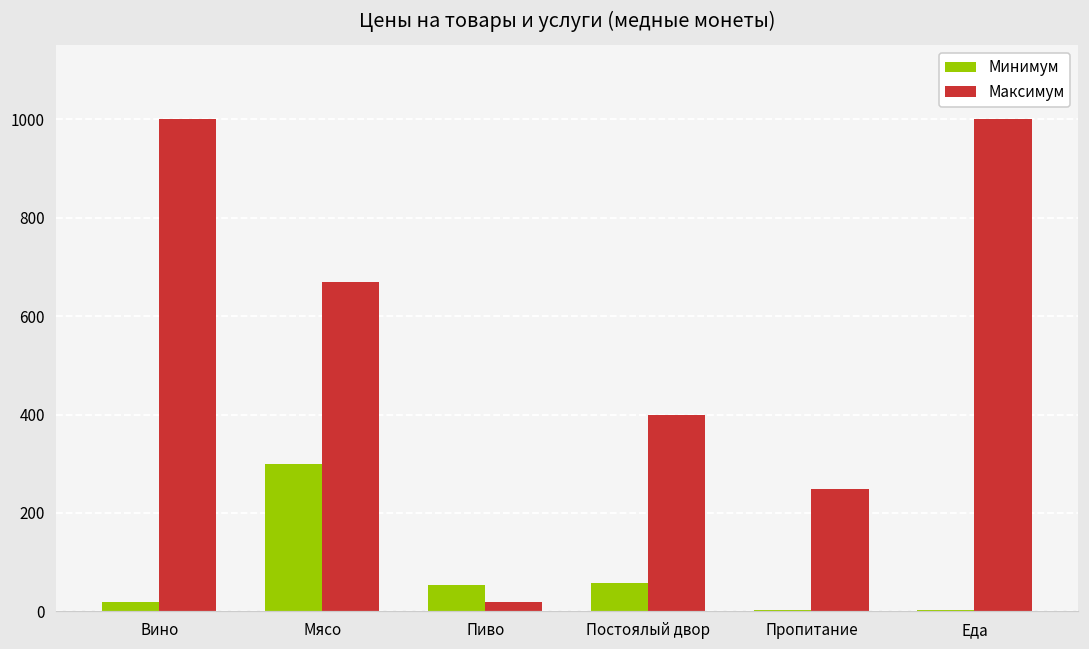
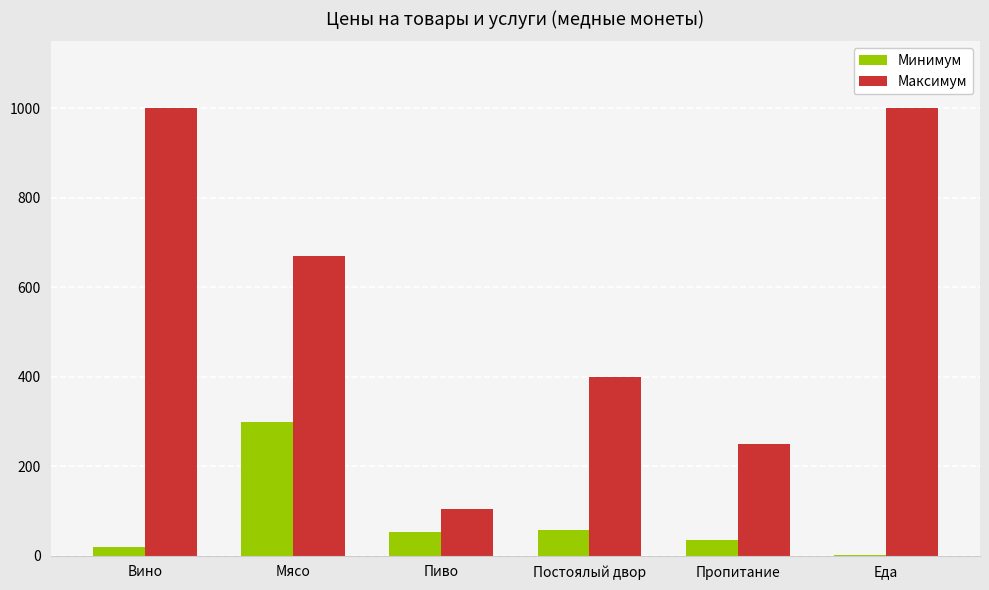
Максимум, Пиво: 20 -> 110
Минимум, Пропитание: 0 -> 40
